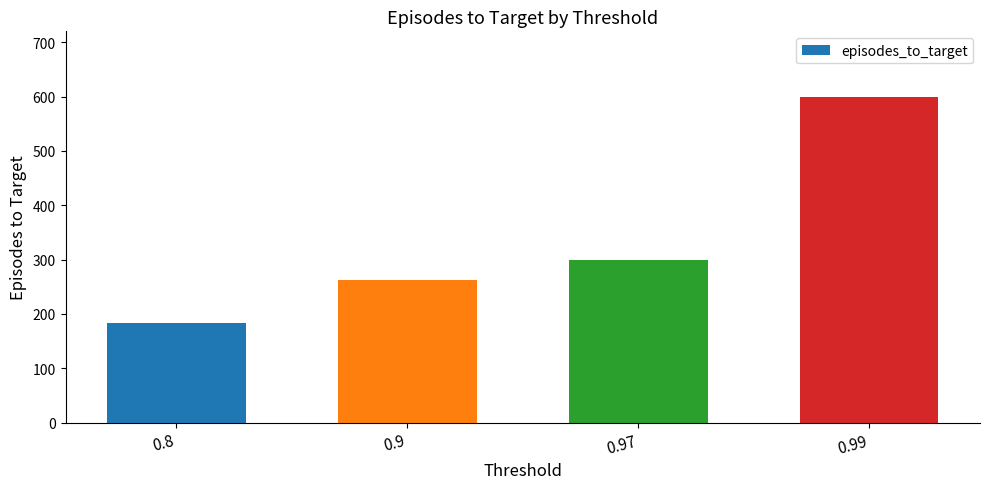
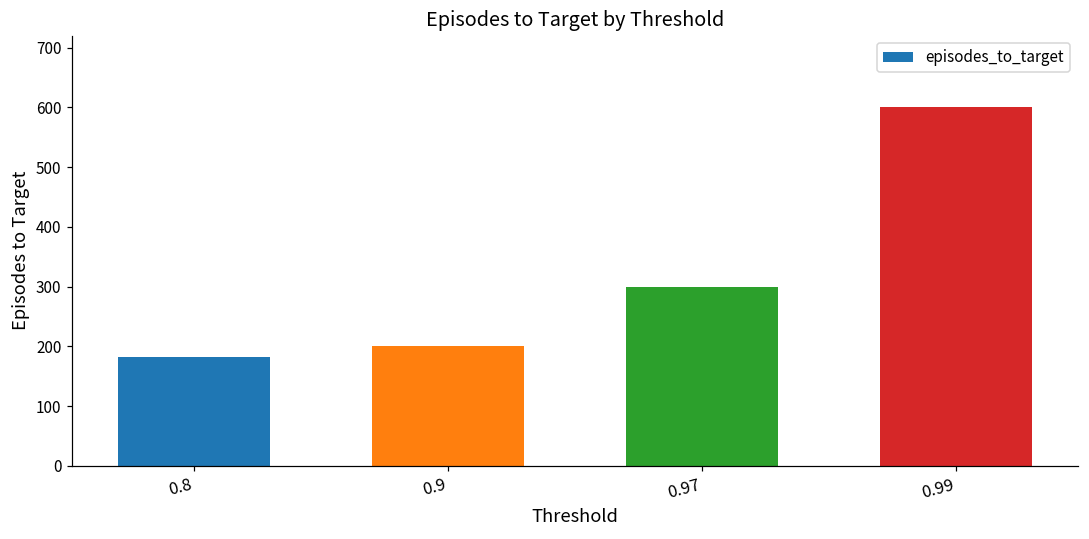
0.9: 260 -> 200
